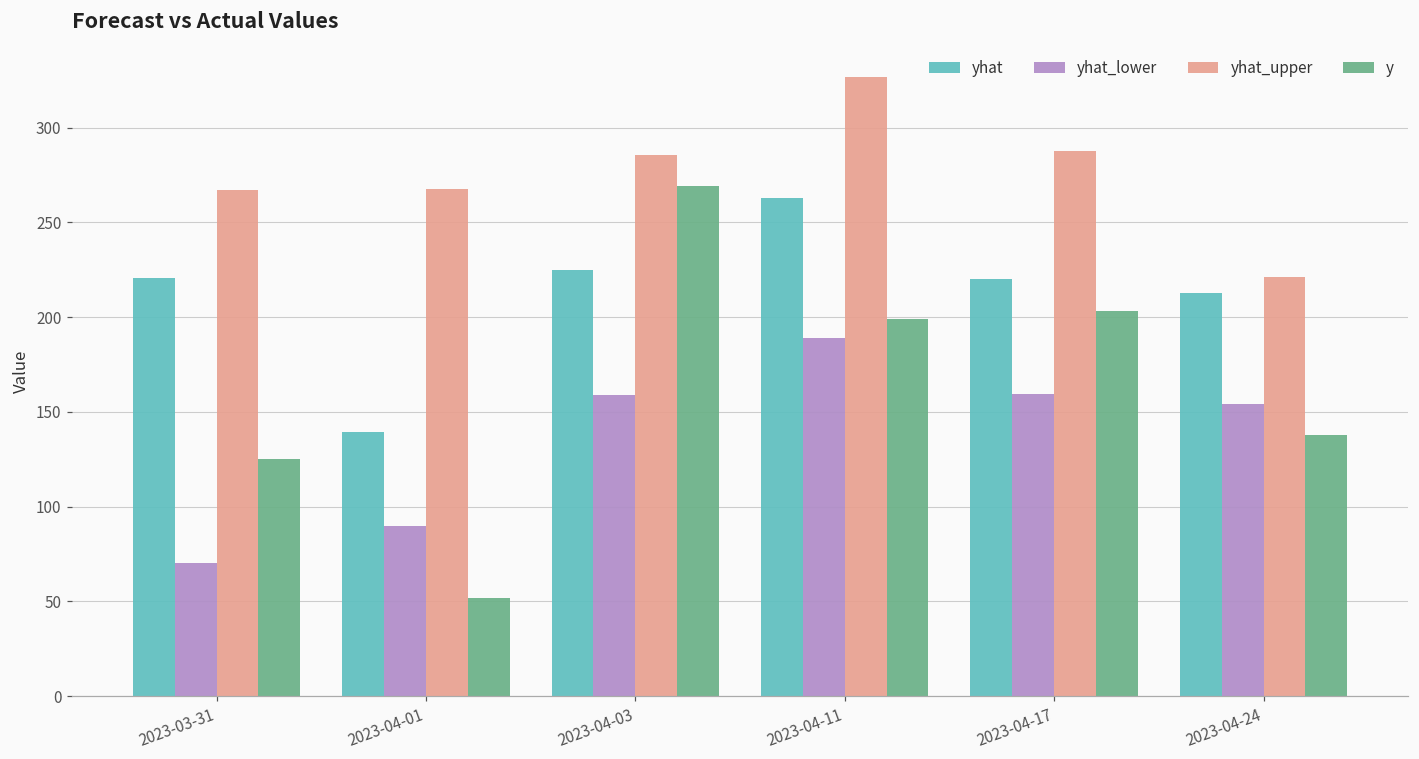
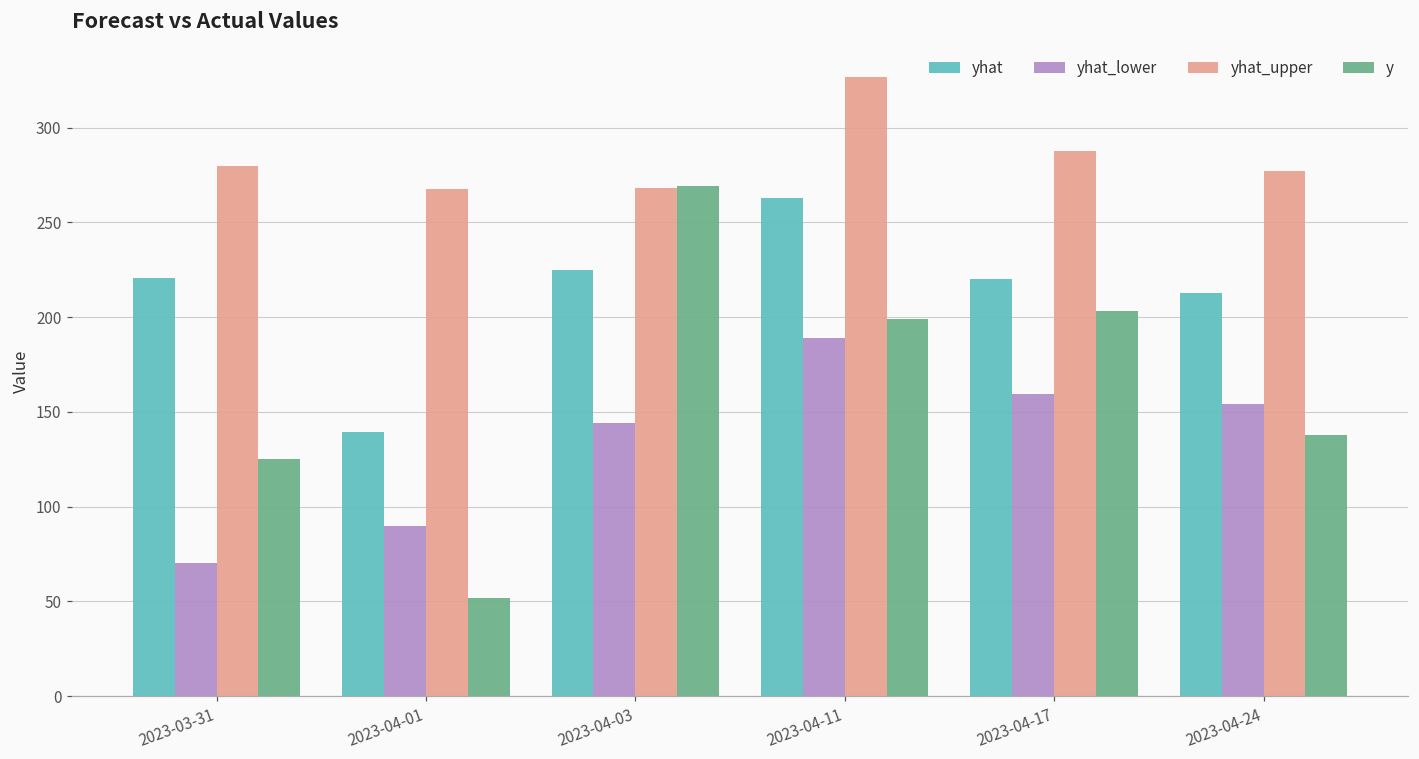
yhat_upper, 2023-03-31: 267 -> 280
yhat_lower, 2023-04-03: 159 -> 144
yhat_upper, 2023-04-03: 286 -> 268
yhat_upper, 2023-04-24: 221 -> 277
